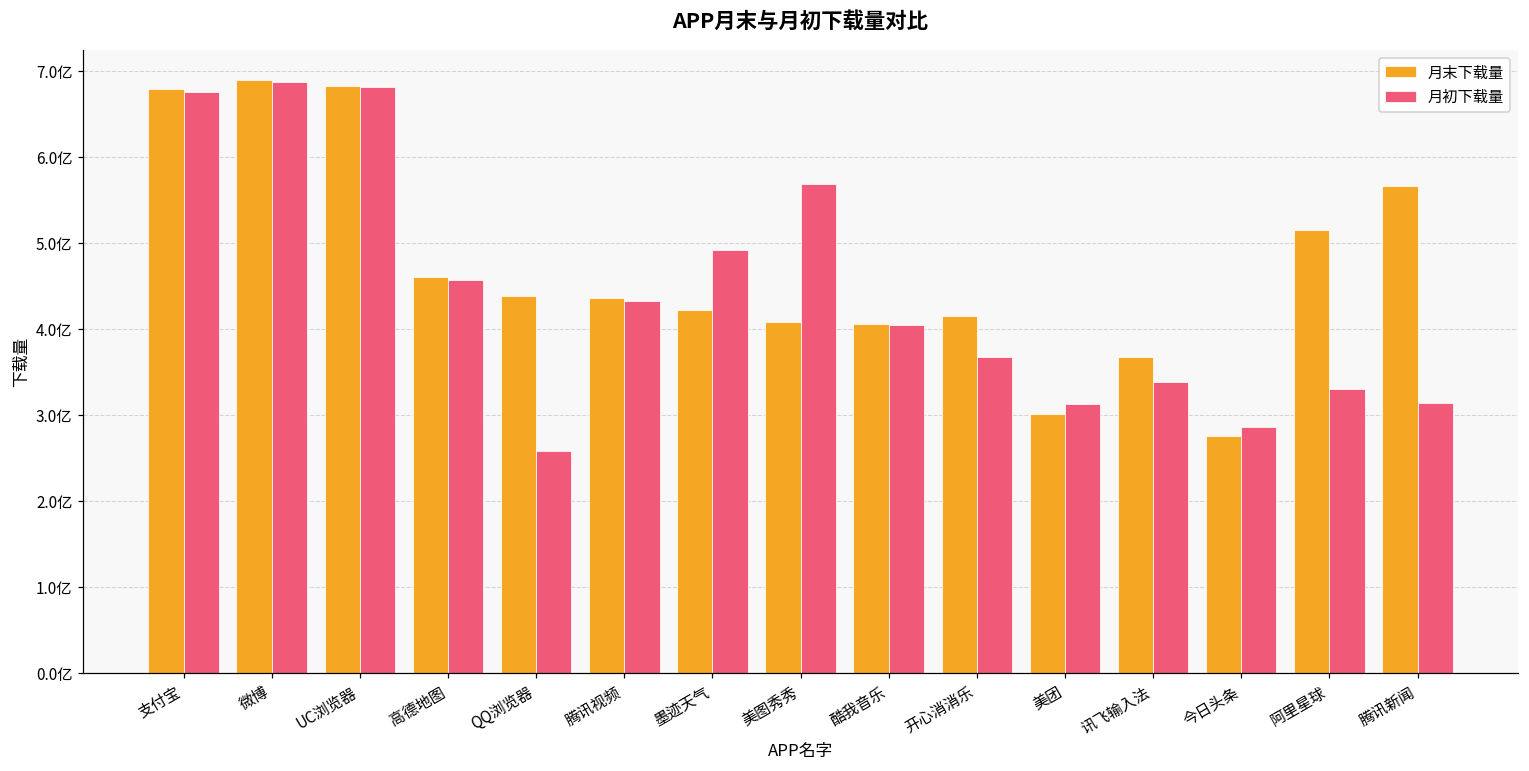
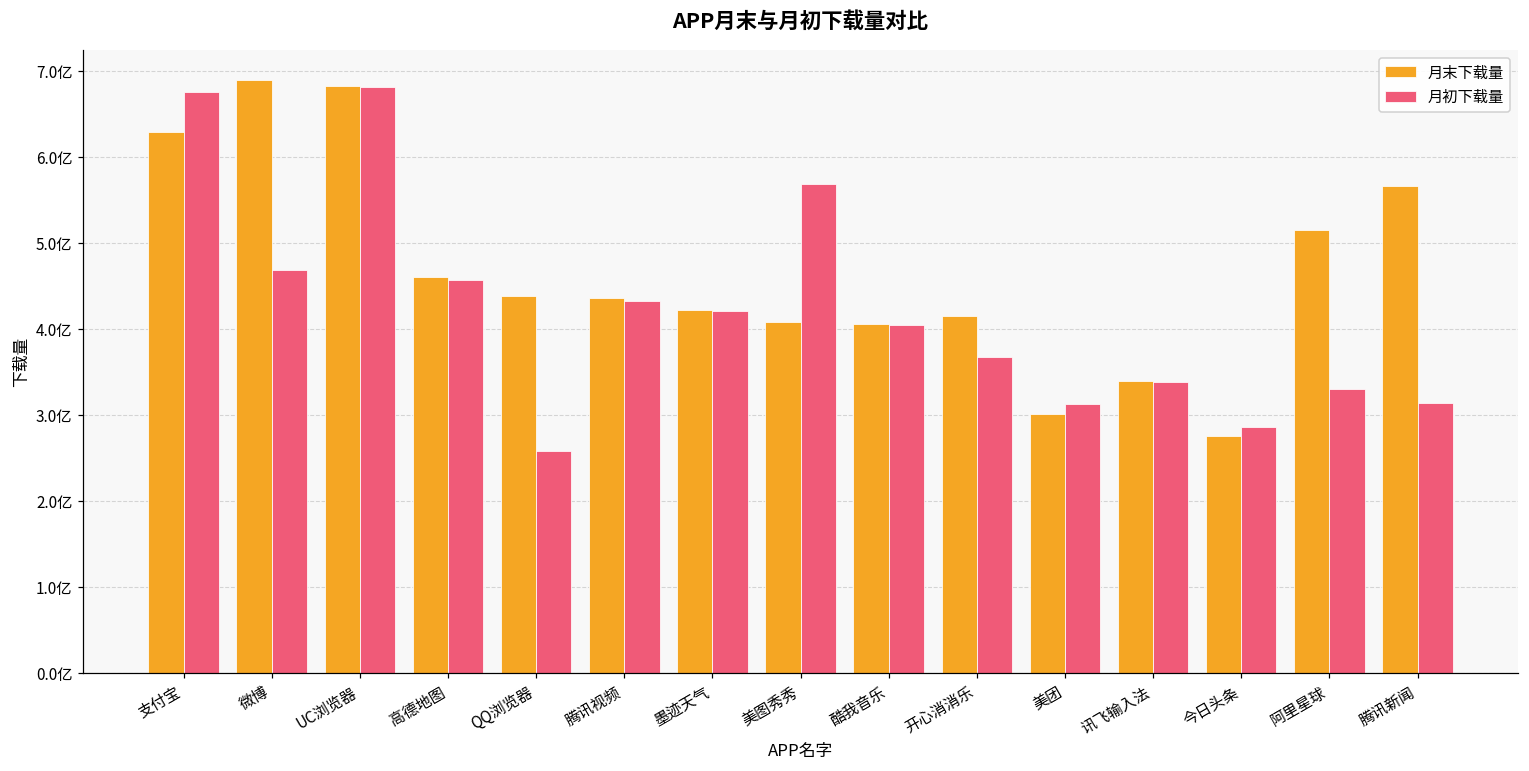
月末下载量, 支付宝: 6.8亿 -> 6.3亿
月初下载量, 微博: 6.9亿 -> 4.7亿
月初下载量, 墨迹天气: 4.9亿 -> 4.2亿
月末下载量, 讯飞输入法: 3.7亿 -> 3.4亿
